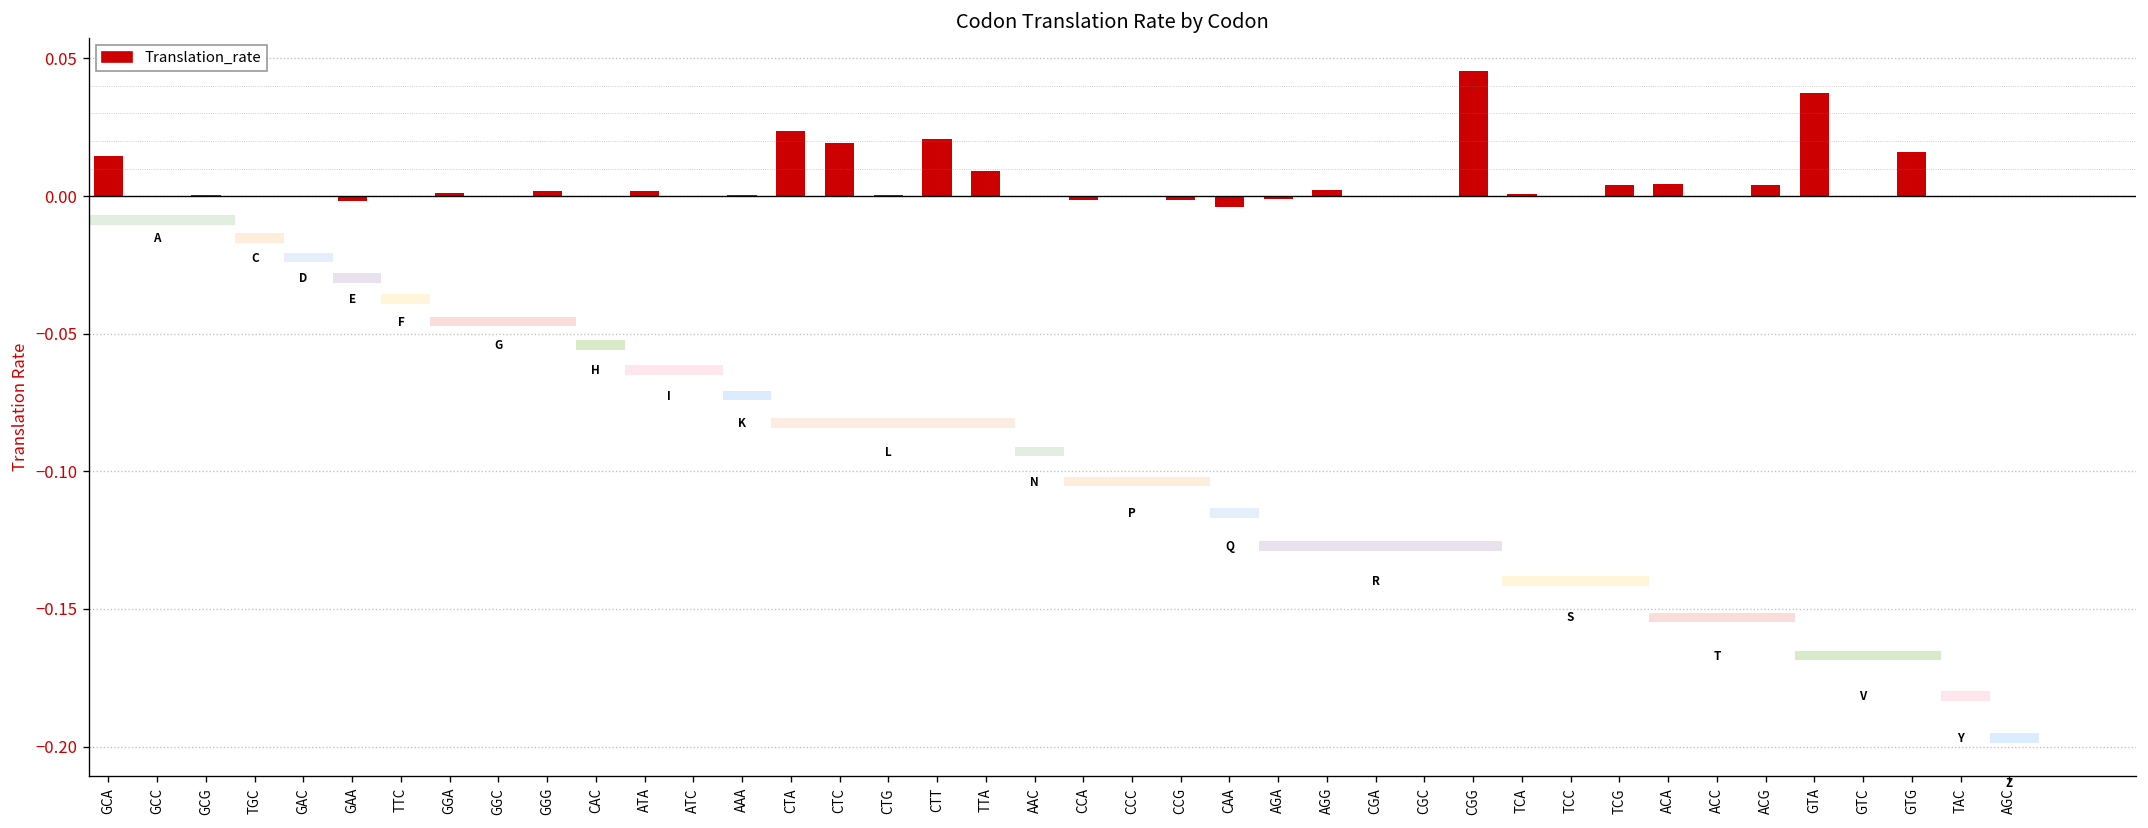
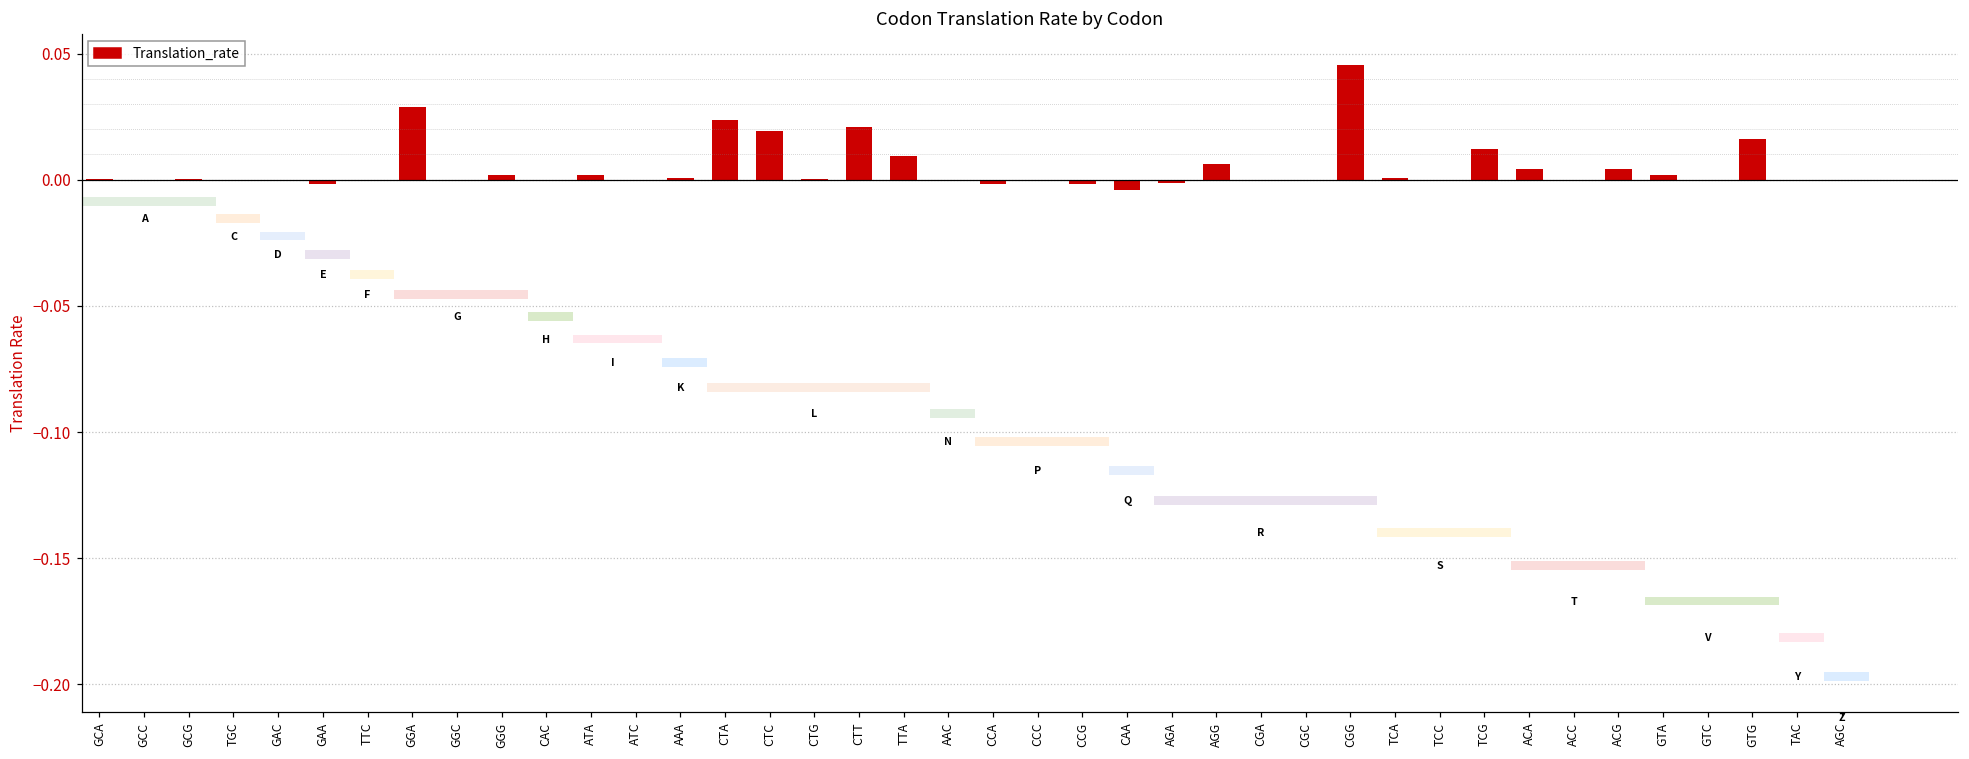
Translation_rate, GCA: 0.014 -> 0.000
Translation_rate, GGA: 0.001 -> 0.029
Translation_rate, AGG: 0.002 -> 0.006
Translation_rate, TCG: 0.004 -> 0.012
Translation_rate, GTA: 0.037 -> 0.002
